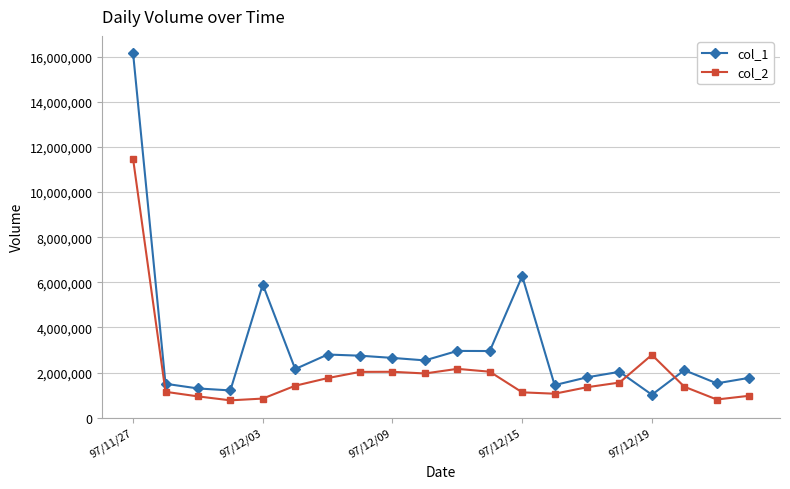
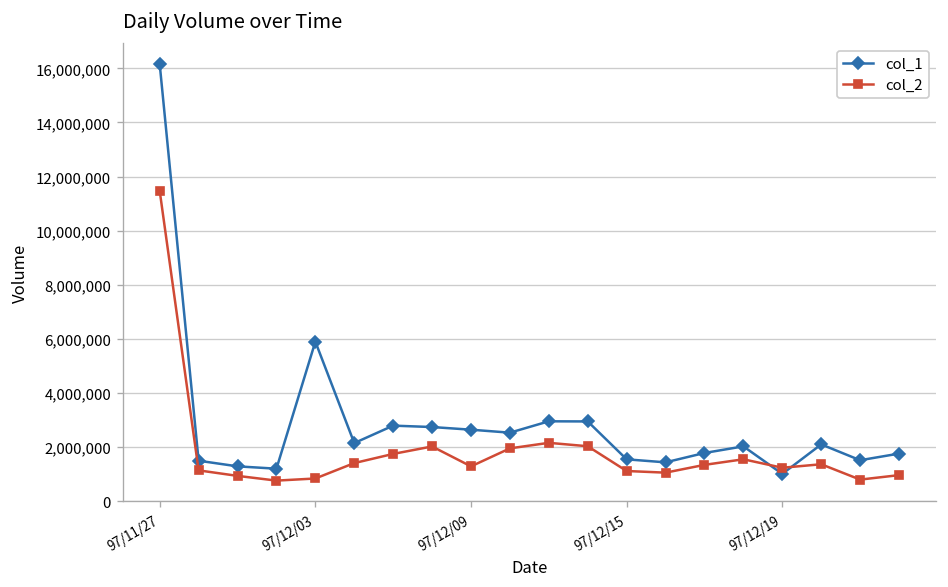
col_2, 97/12/09: 2,000,000 -> 1,300,000
col_1, 97/12/15: 6,300,000 -> 1,600,000
col_2, 97/12/19: 2,800,000 -> 1,200,000
